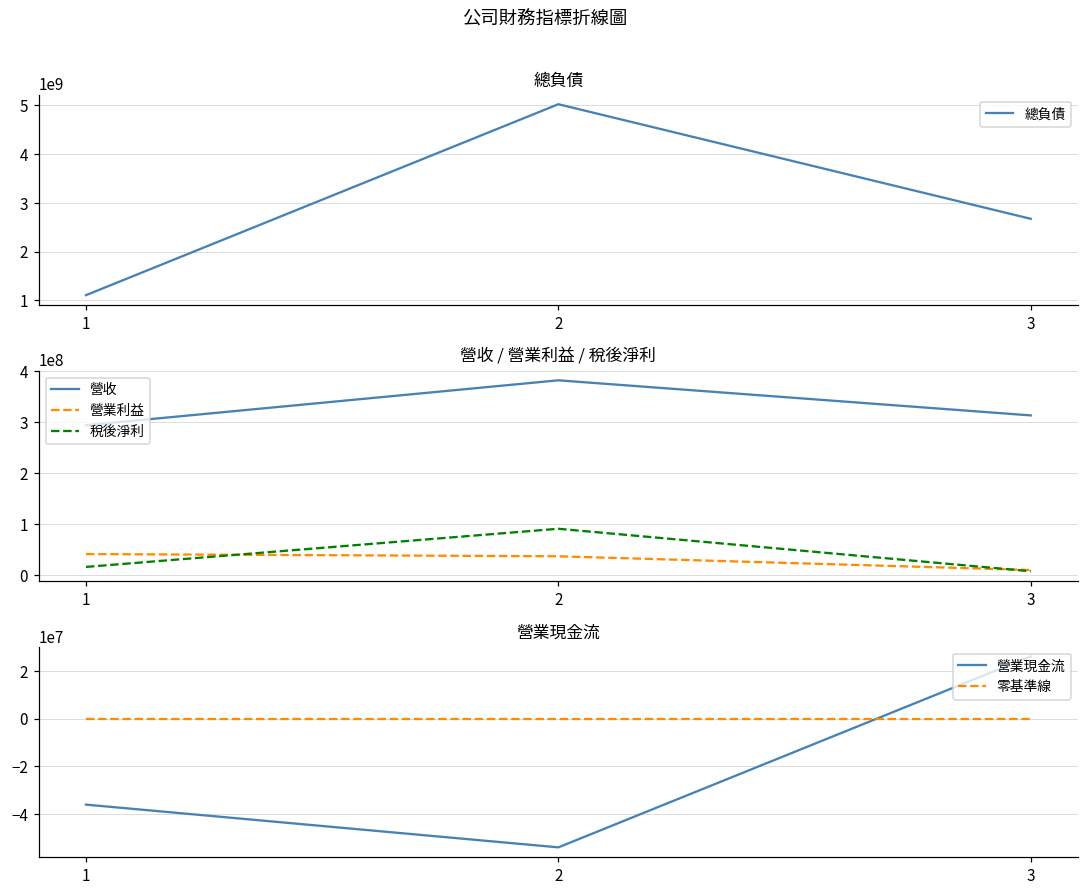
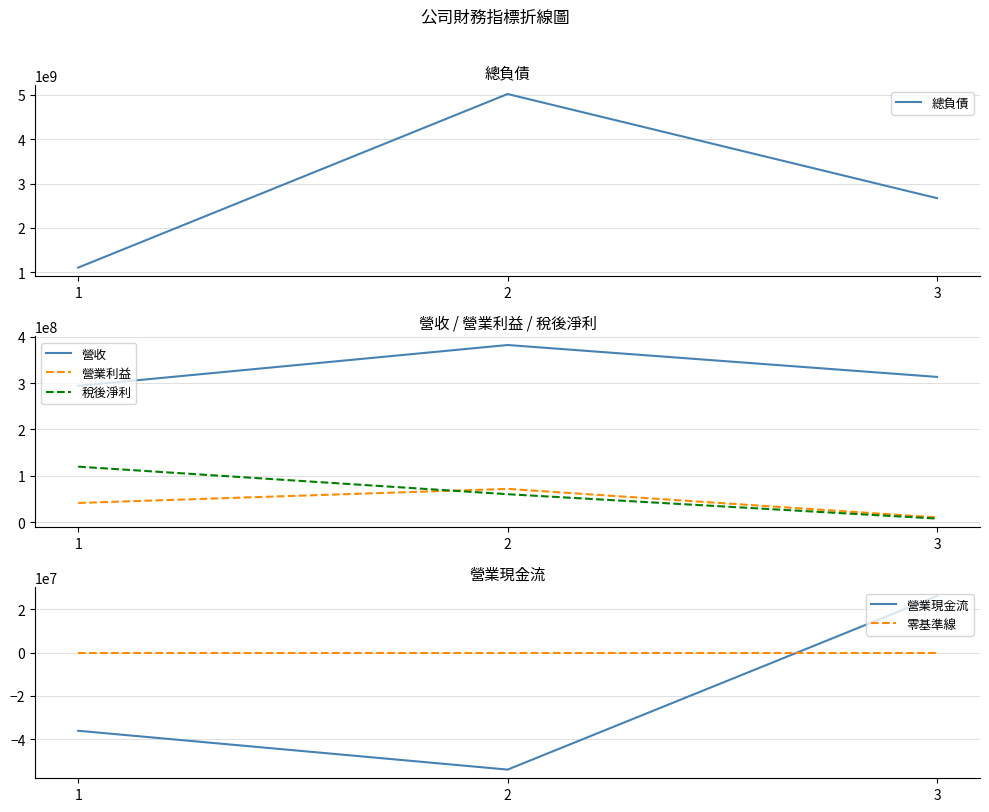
營收 / 營業利益 / 稅後淨利, 稅後淨利, 1: 20000000 -> 120000000
營收 / 營業利益 / 稅後淨利, 營業利益, 2: 40000000 -> 70000000
營收 / 營業利益 / 稅後淨利, 稅後淨利, 2: 90000000 -> 60000000
